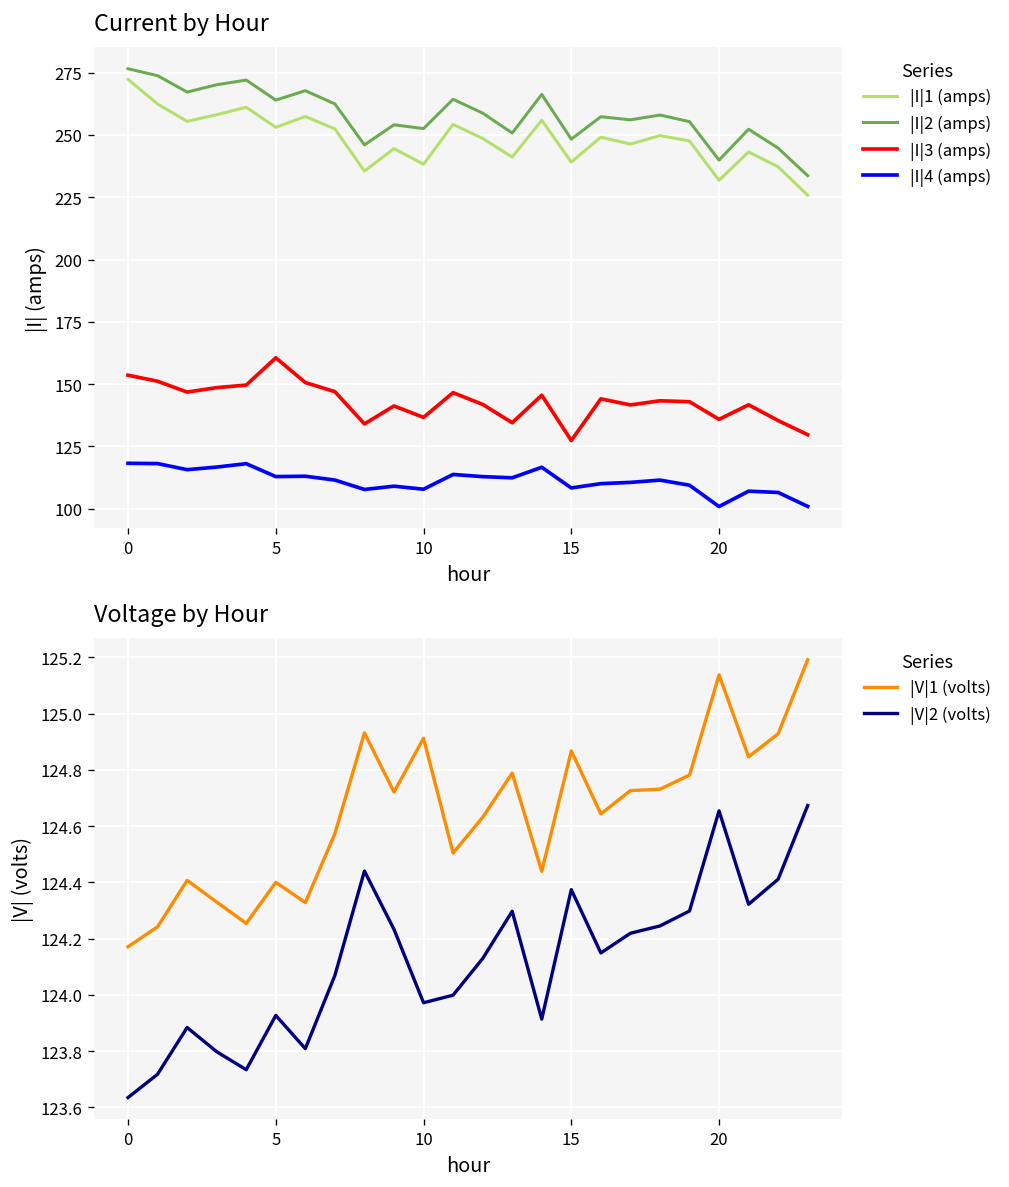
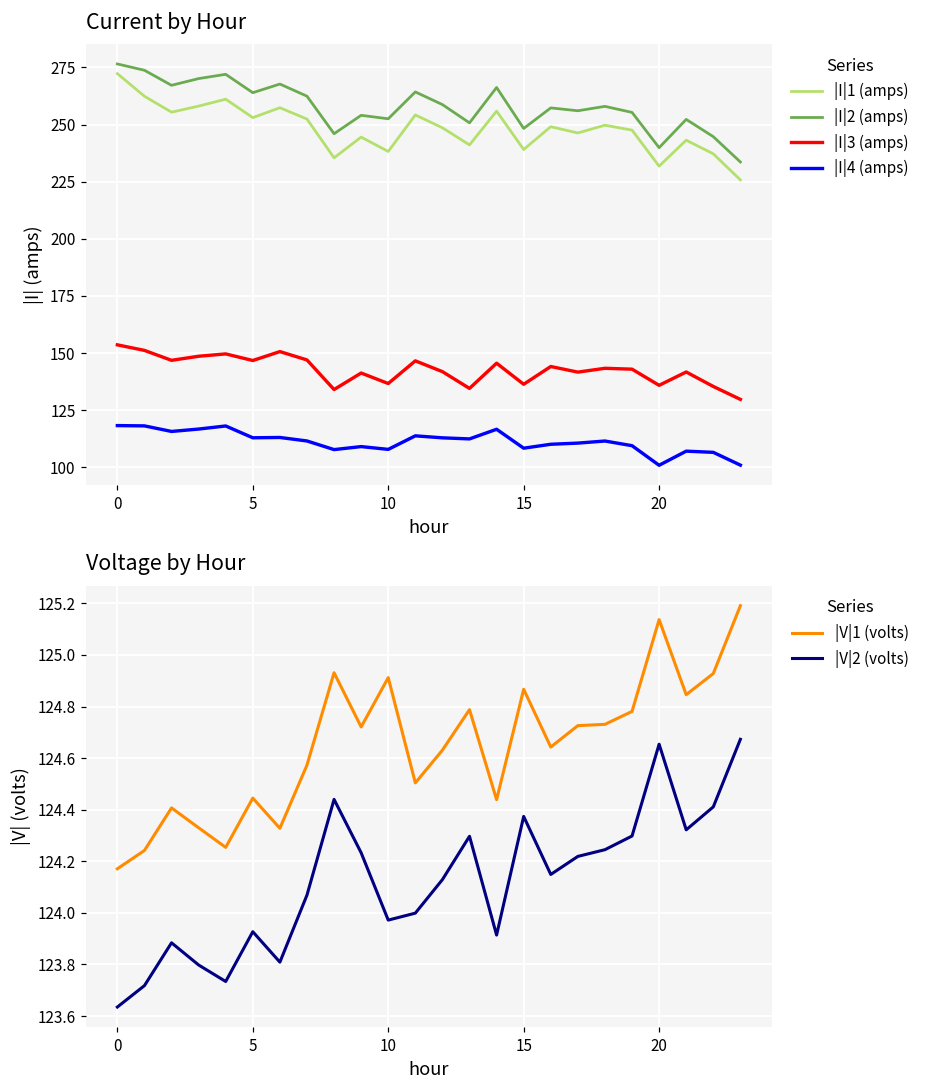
Current by Hour, |I|3 (amps), 5: 161 -> 147
Current by Hour, |I|3 (amps), 15: 127 -> 136
Voltage by Hour, |V|1 (volts), 5: 124.40 -> 124.45
